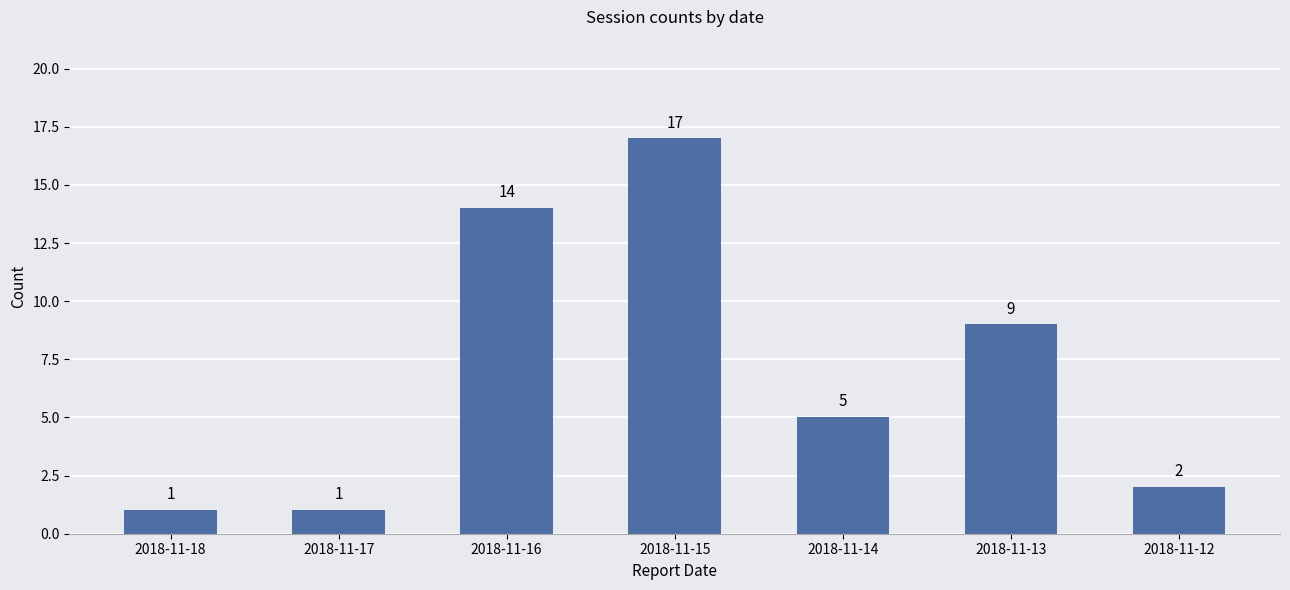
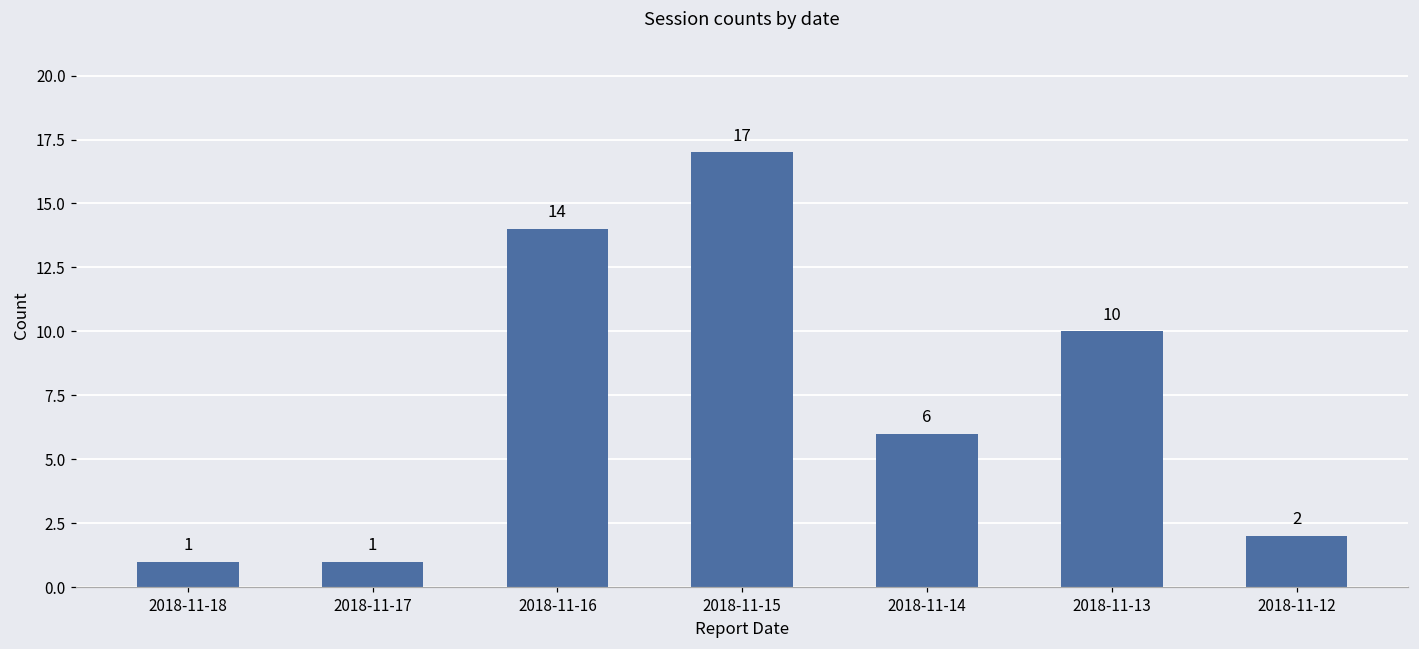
2018-11-14: 5 -> 6
2018-11-13: 9 -> 10
